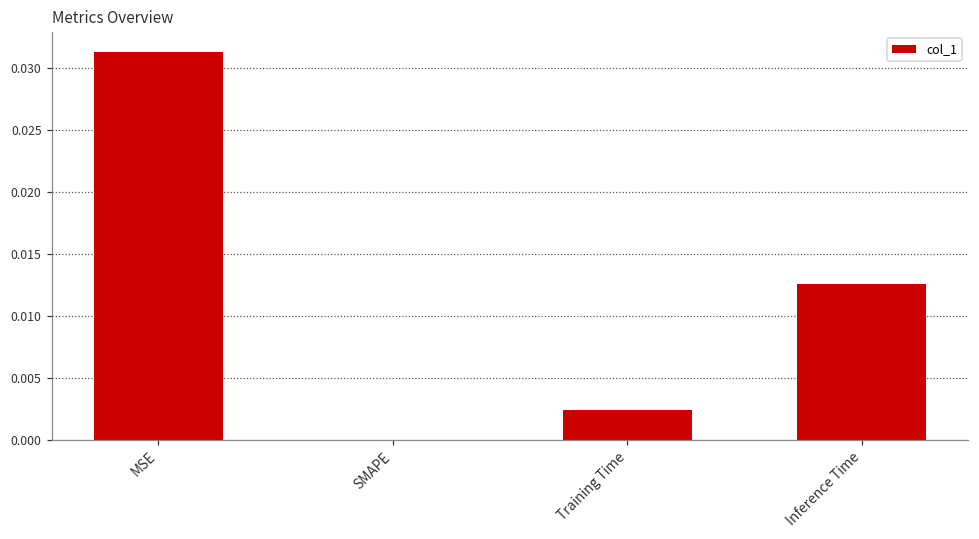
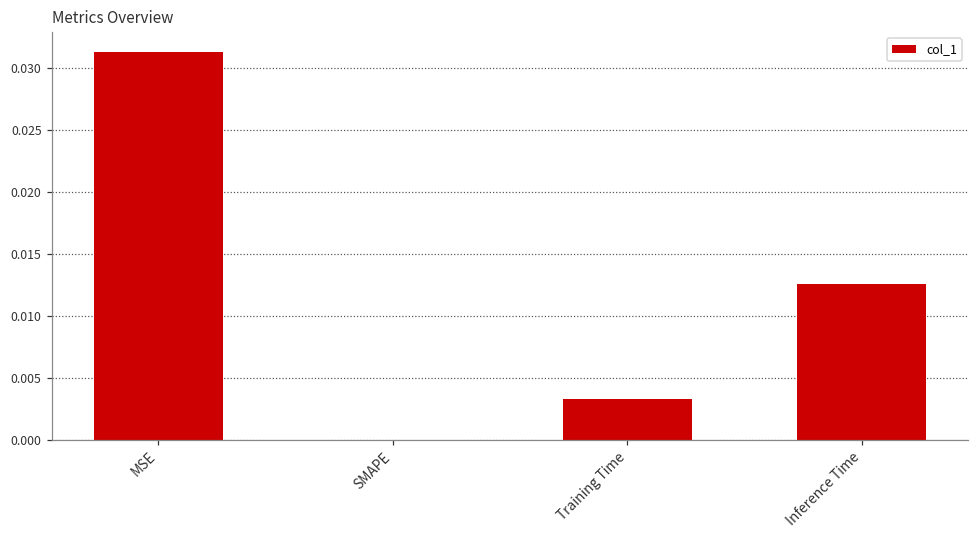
Training Time: 0.0024 -> 0.0033
